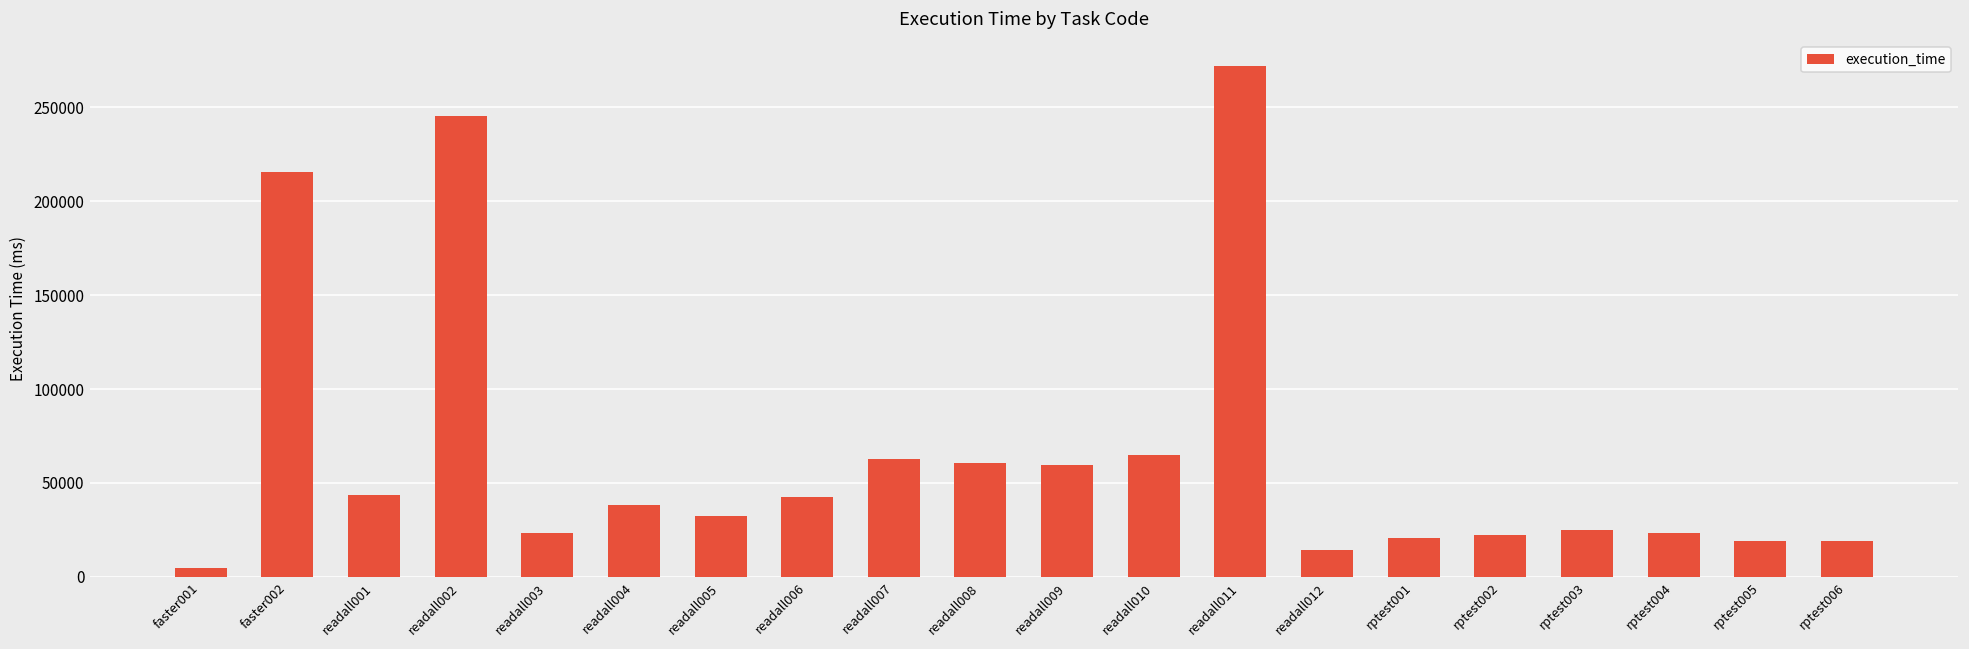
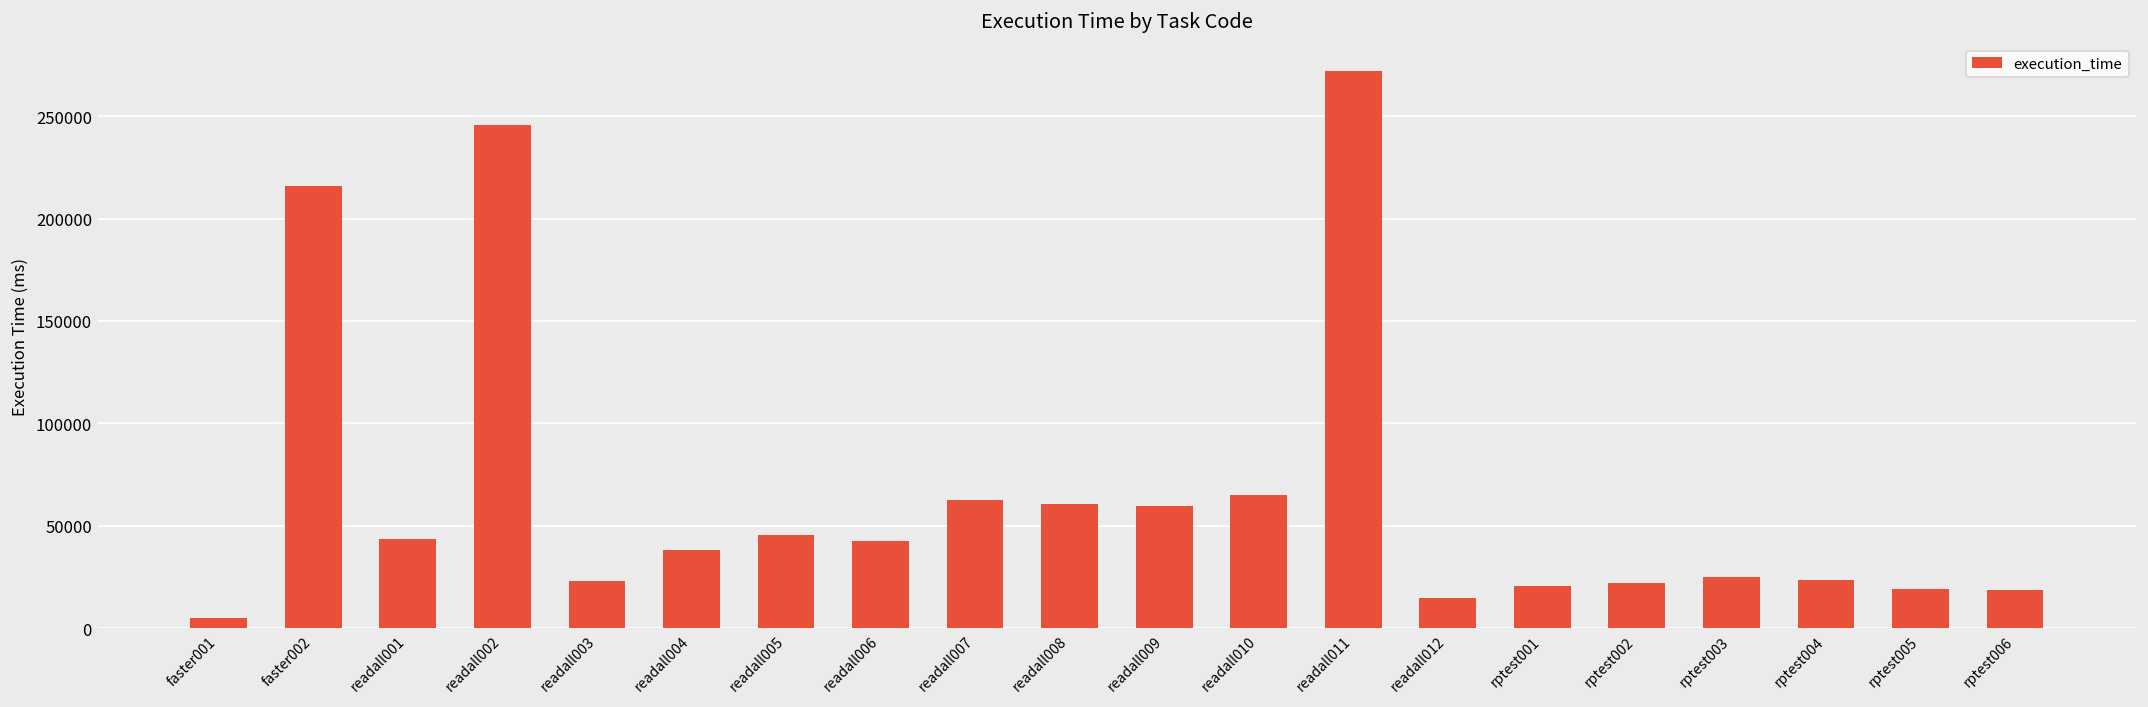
readall005: 32000 -> 46000
